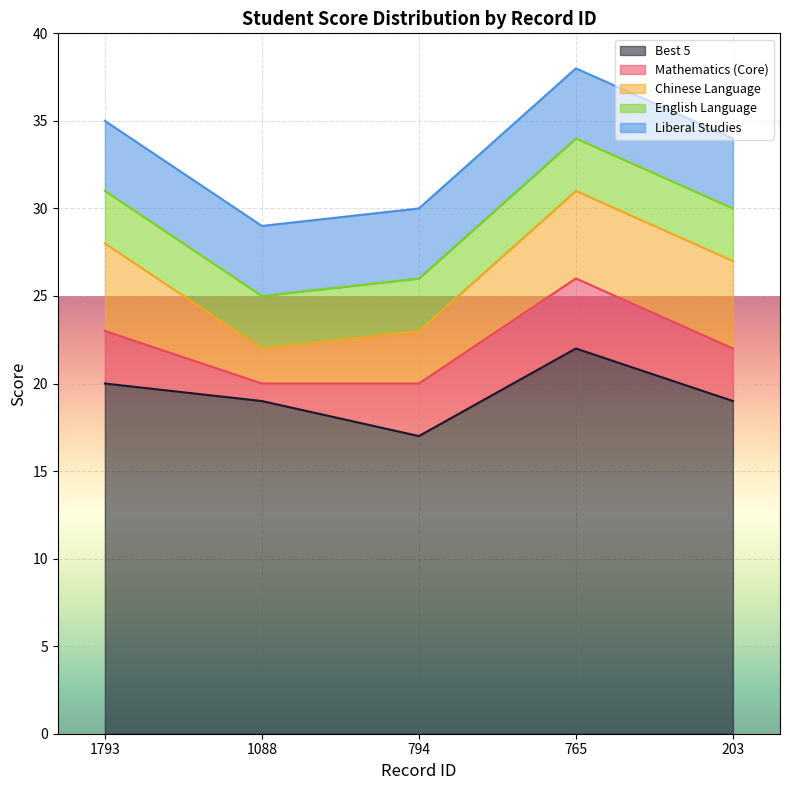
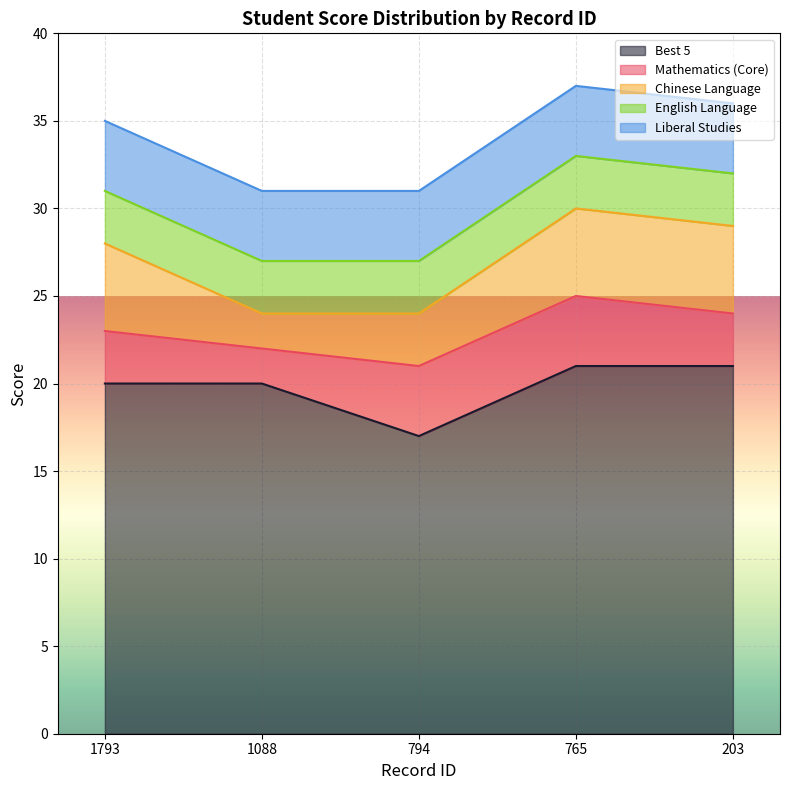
Best 5, 1088: 19 -> 20
Mathematics (Core), 1088: 1 -> 2
Mathematics (Core), 794: 3 -> 4
Best 5, 765: 22 -> 21
Best 5, 203: 19 -> 21
